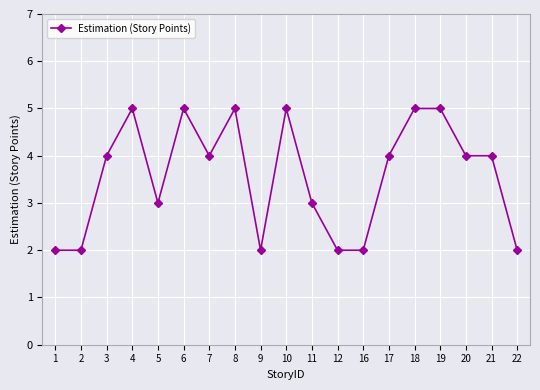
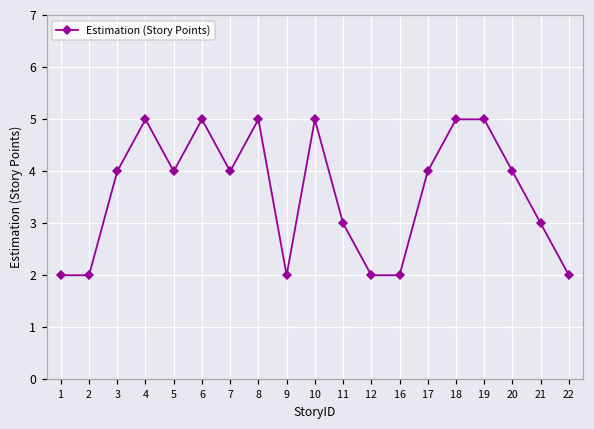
5: 3 -> 4
21: 4 -> 3
